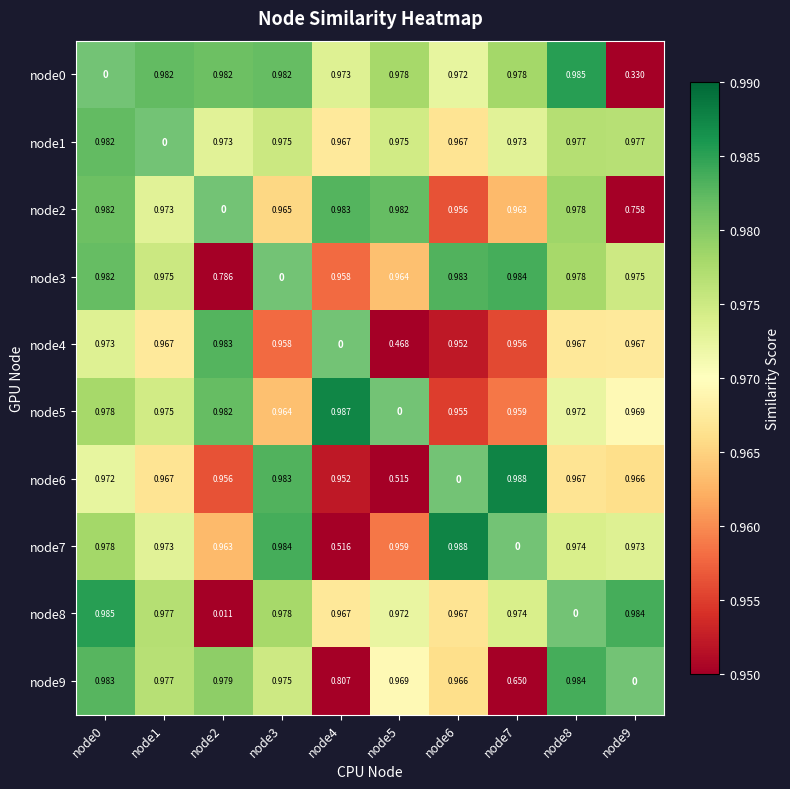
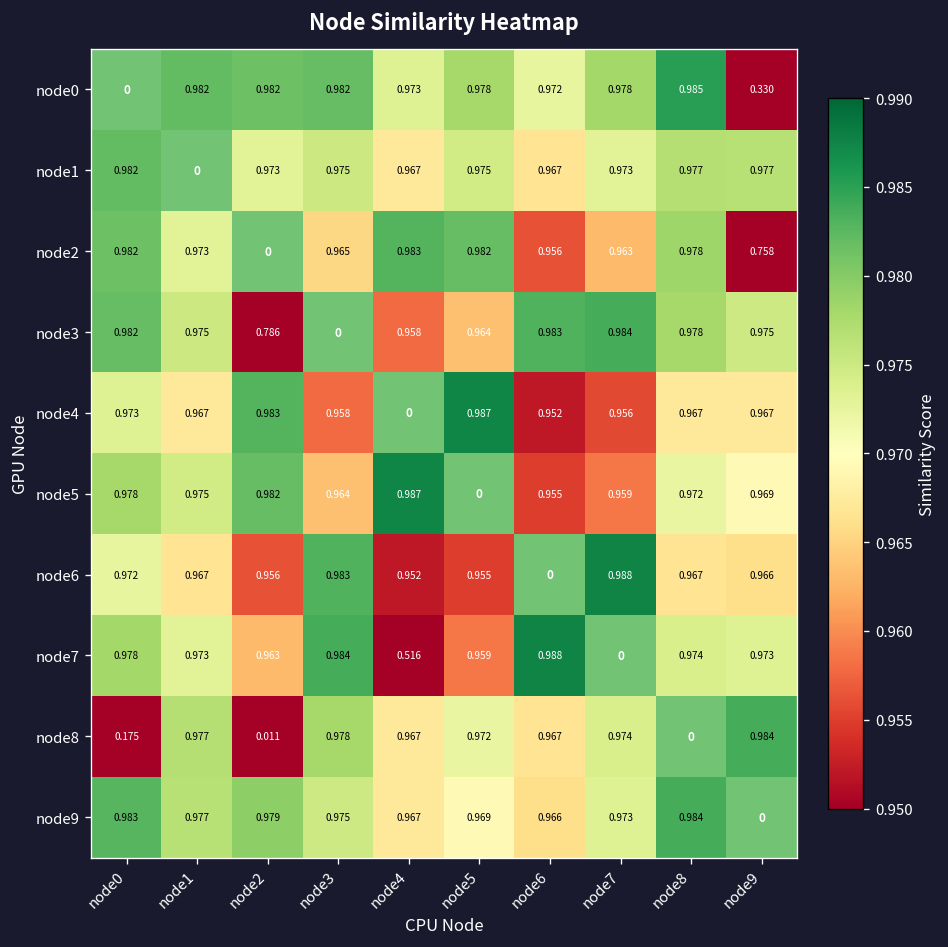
node4, node5: 0.468 -> 0.987
node6, node5: 0.515 -> 0.955
node8, node0: 0.985 -> 0.175
node9, node4: 0.807 -> 0.967
node9, node7: 0.650 -> 0.973
